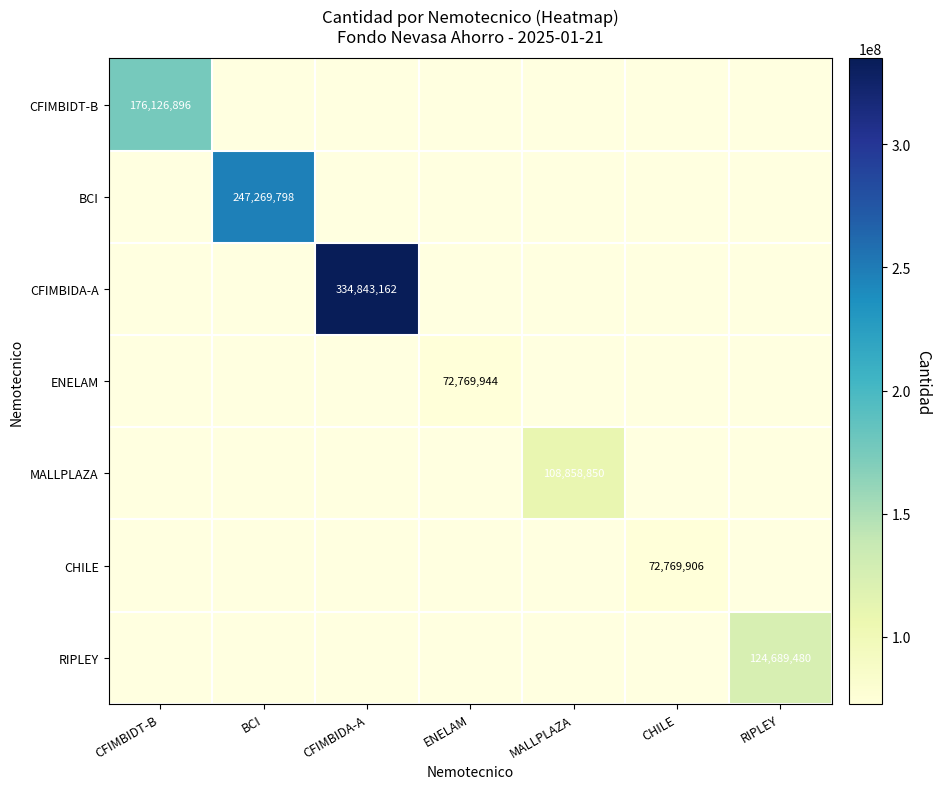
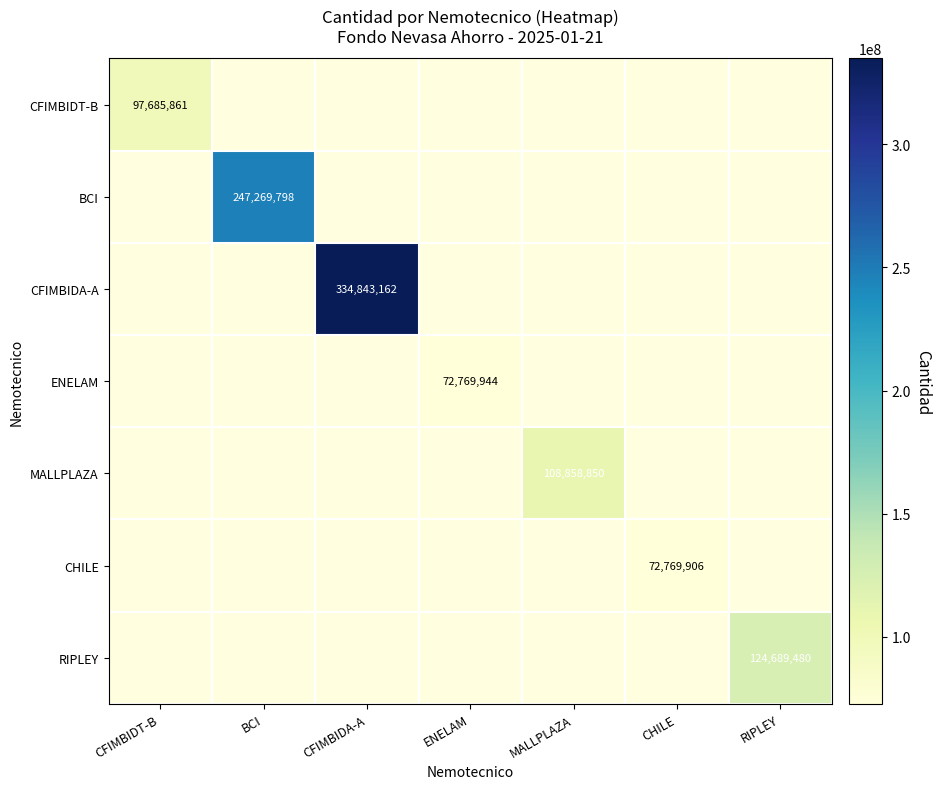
CFIMBIDT-B, CFIMBIDT-B: 176,126,896 -> 97,685,861
